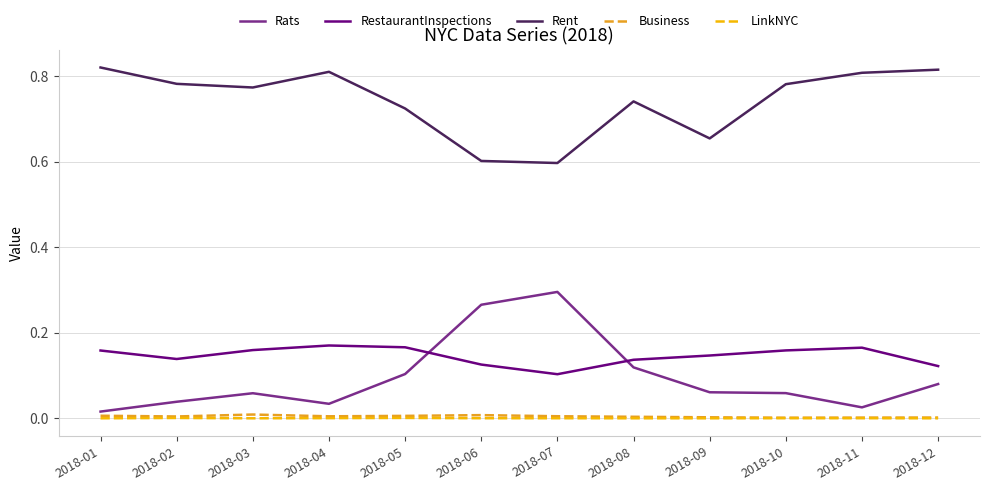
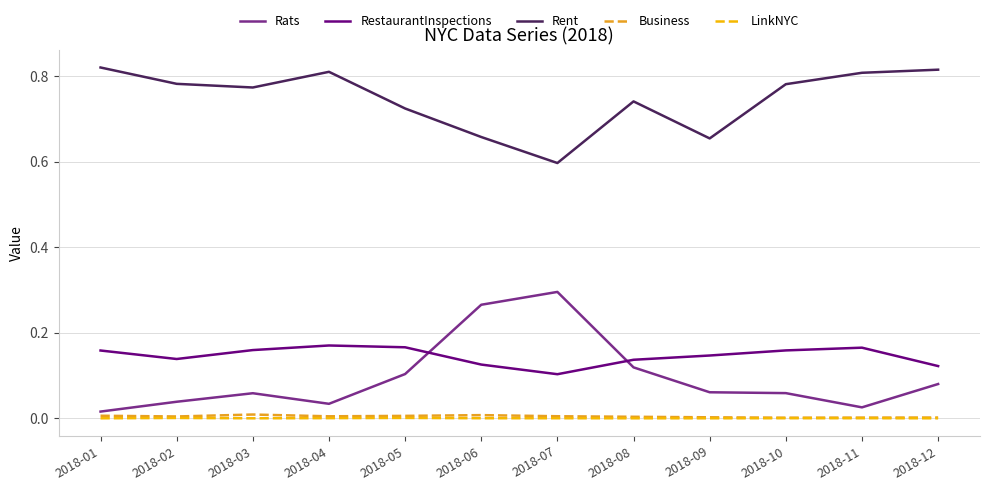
Rent, 2018-06: 0.60 -> 0.66
